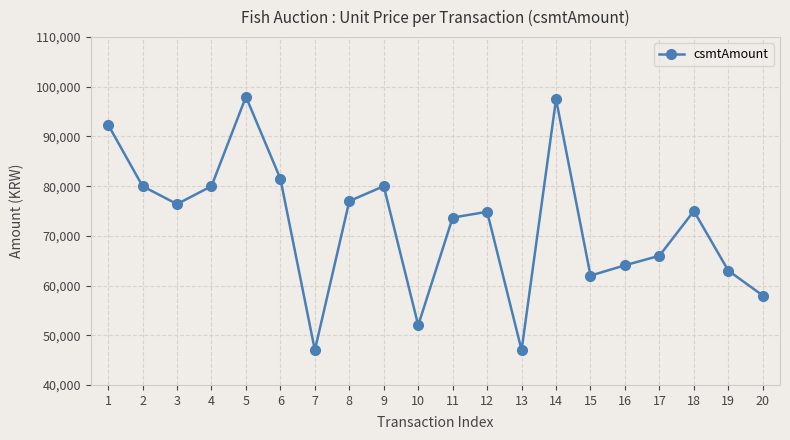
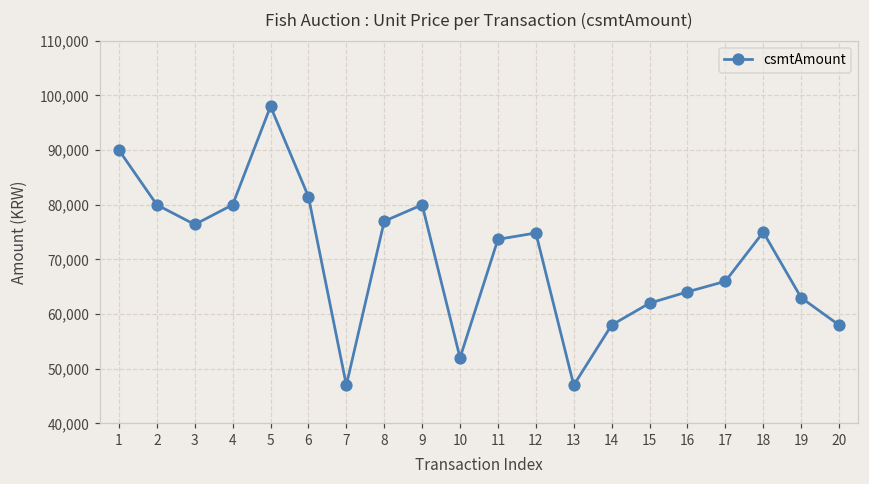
1: 92,000 -> 90,000
14: 98,000 -> 58,000
